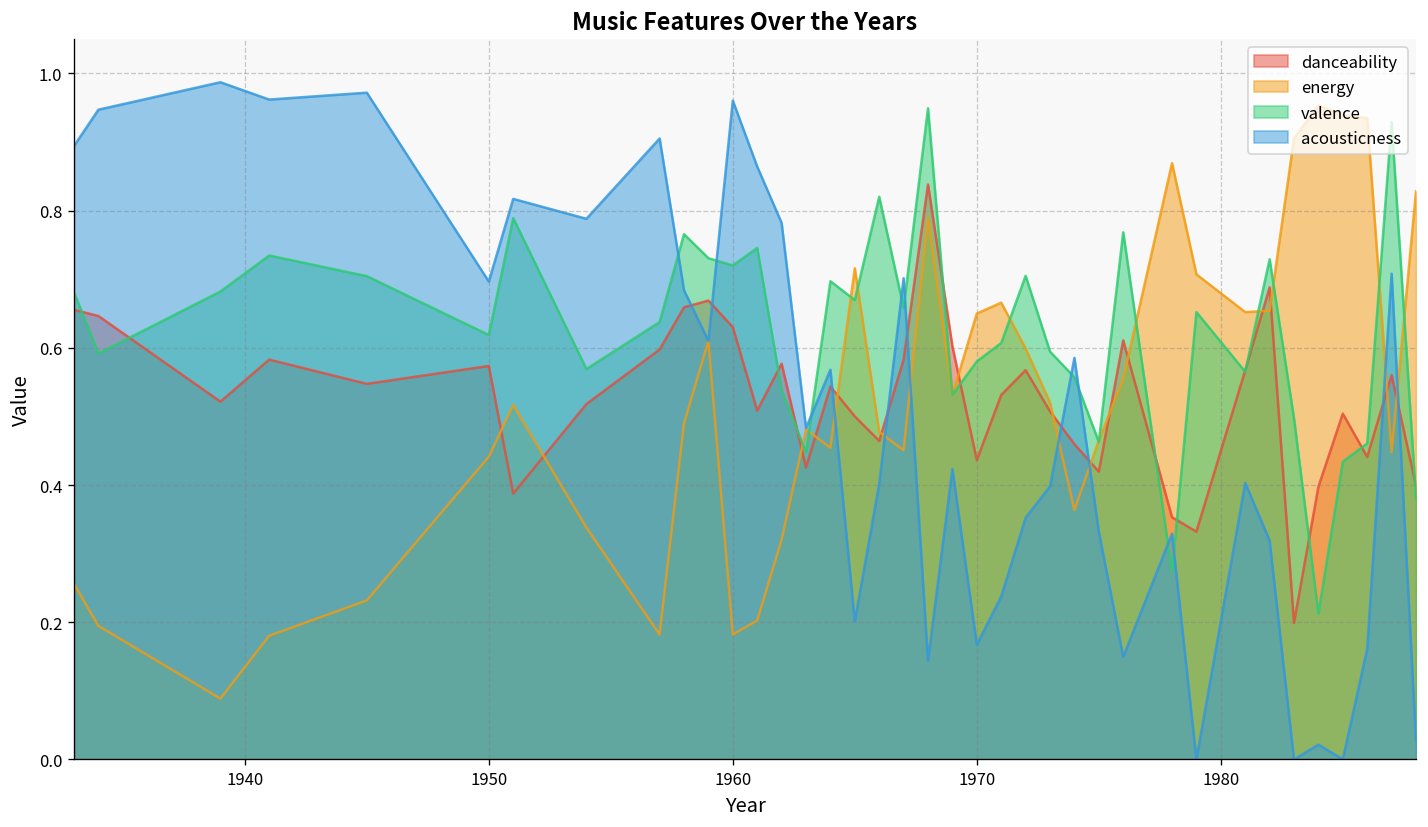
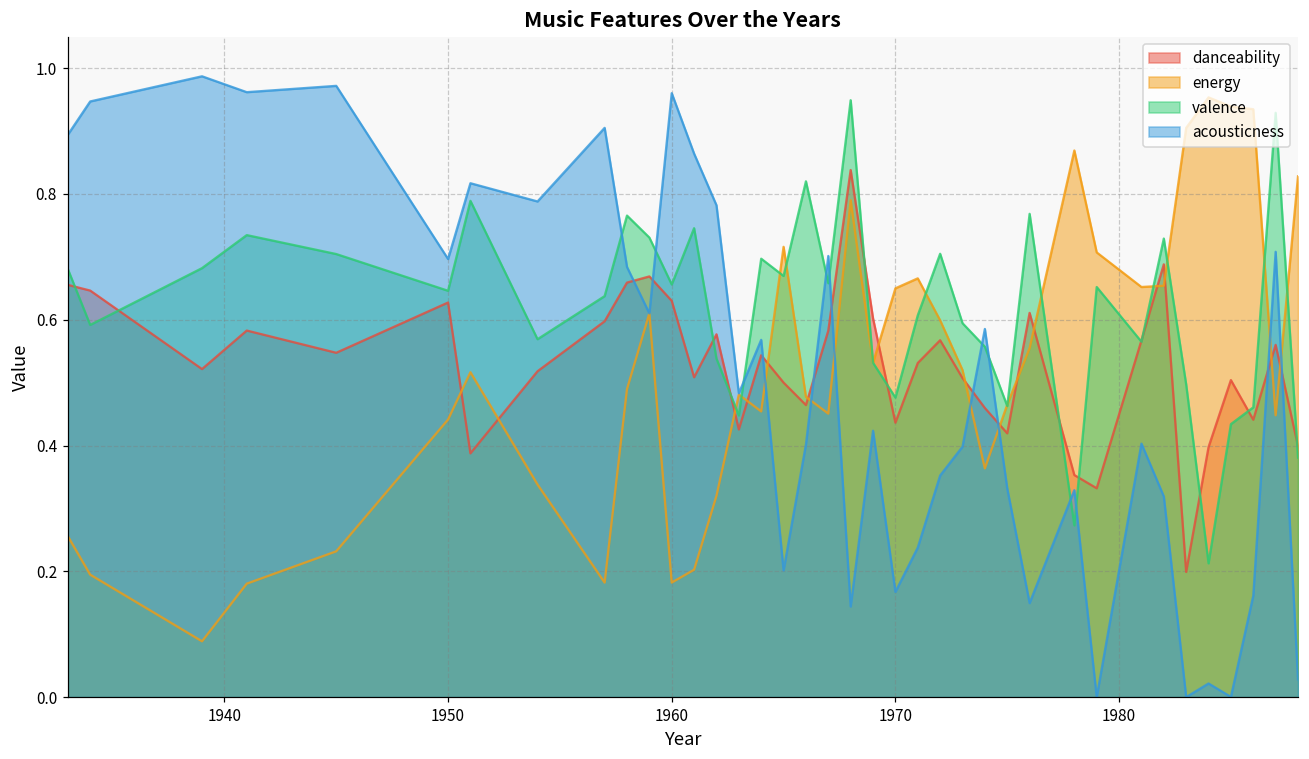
danceability, 1950: 0.57 -> 0.63
valence, 1950: 0.62 -> 0.65
valence, 1960: 0.72 -> 0.66
valence, 1970: 0.58 -> 0.48
